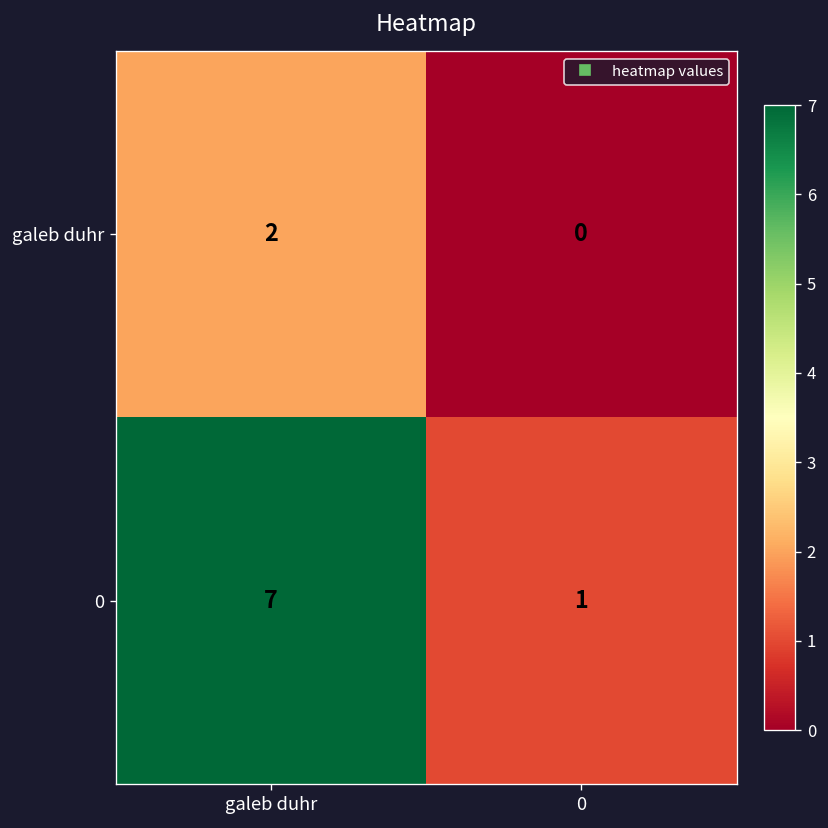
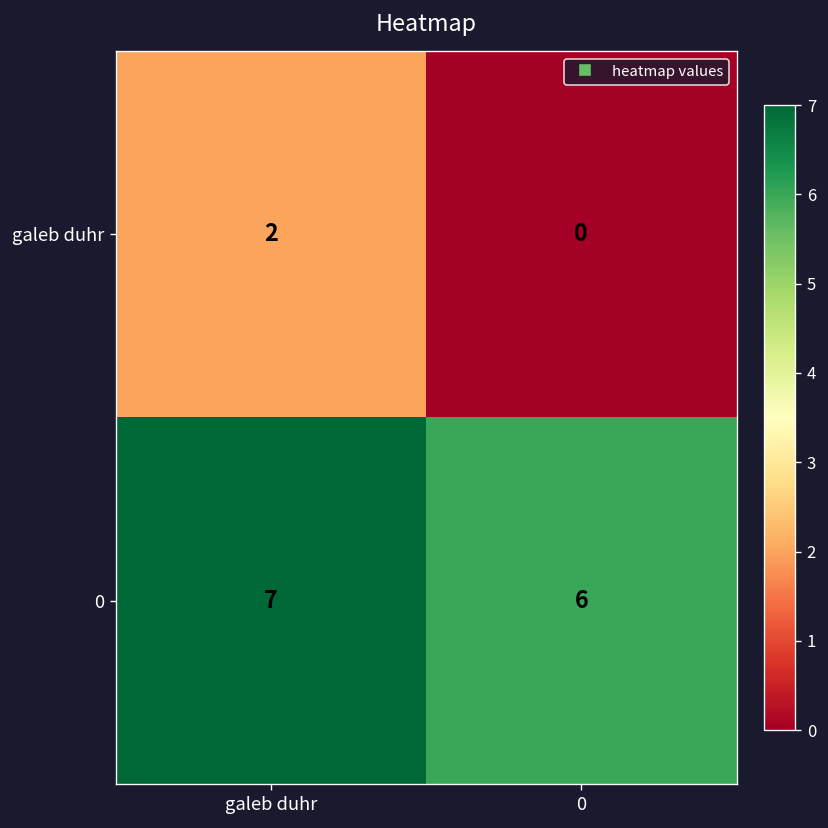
0, 0: 1 -> 6
